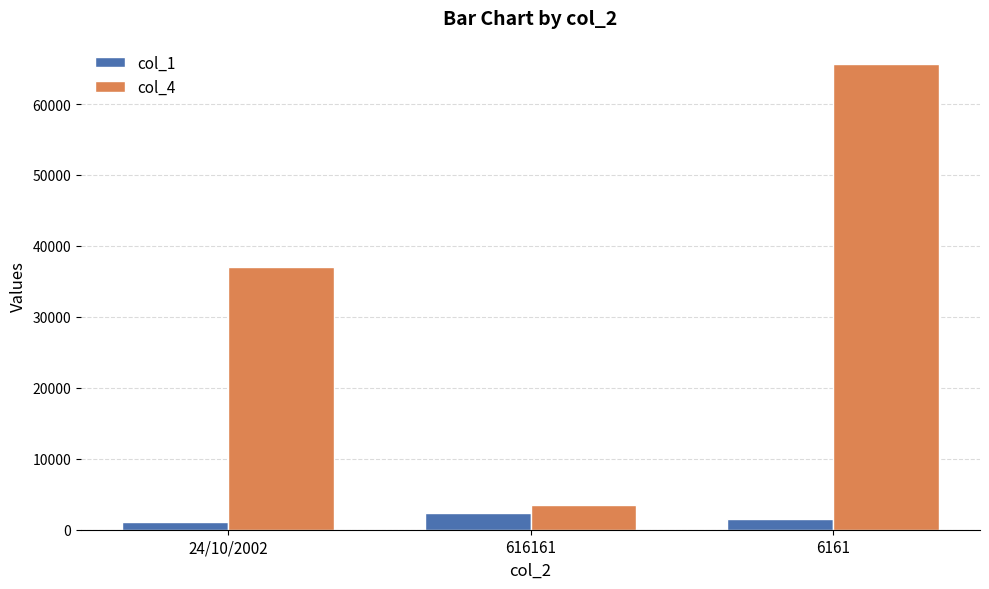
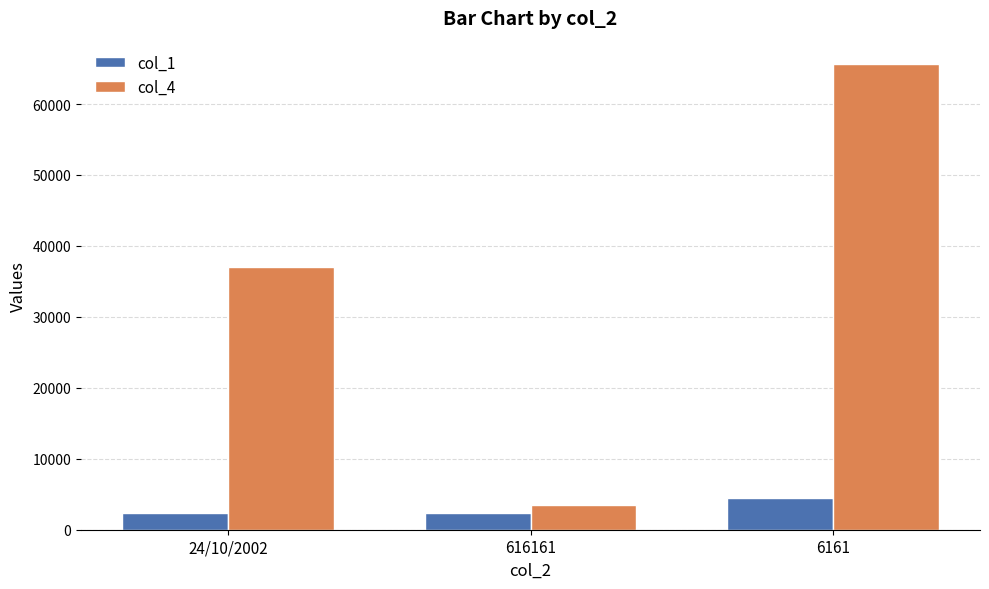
col_1, 24/10/2002: 1000 -> 2000
col_1, 6161: 1000 -> 4000
